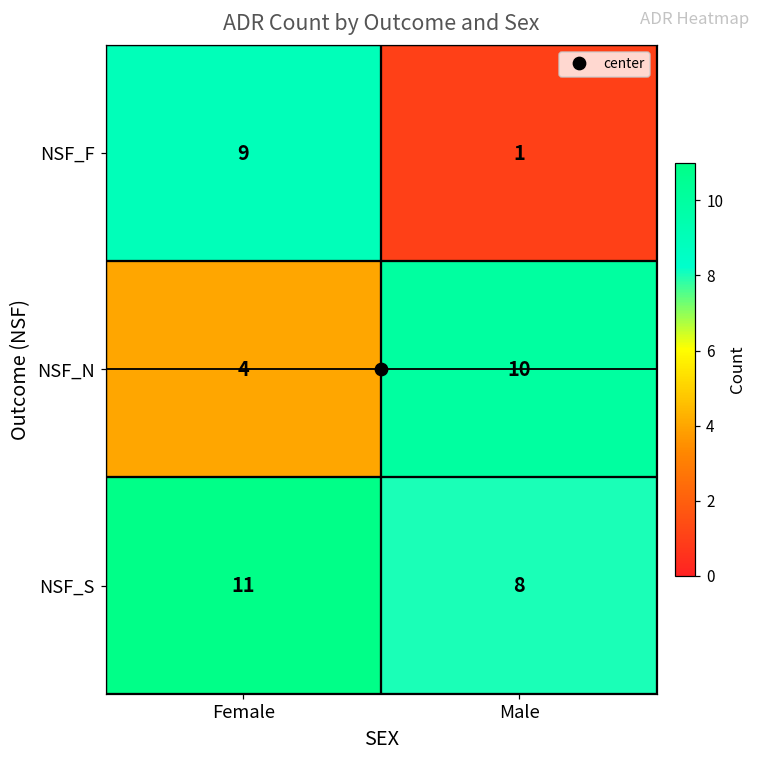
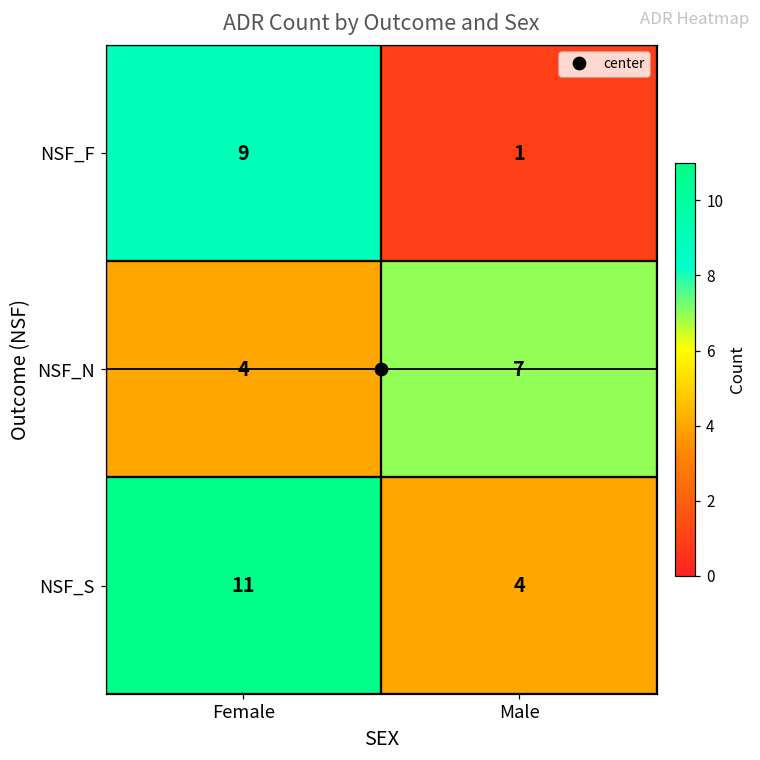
NSF_N, Male: 10 -> 7
NSF_S, Male: 8 -> 4
